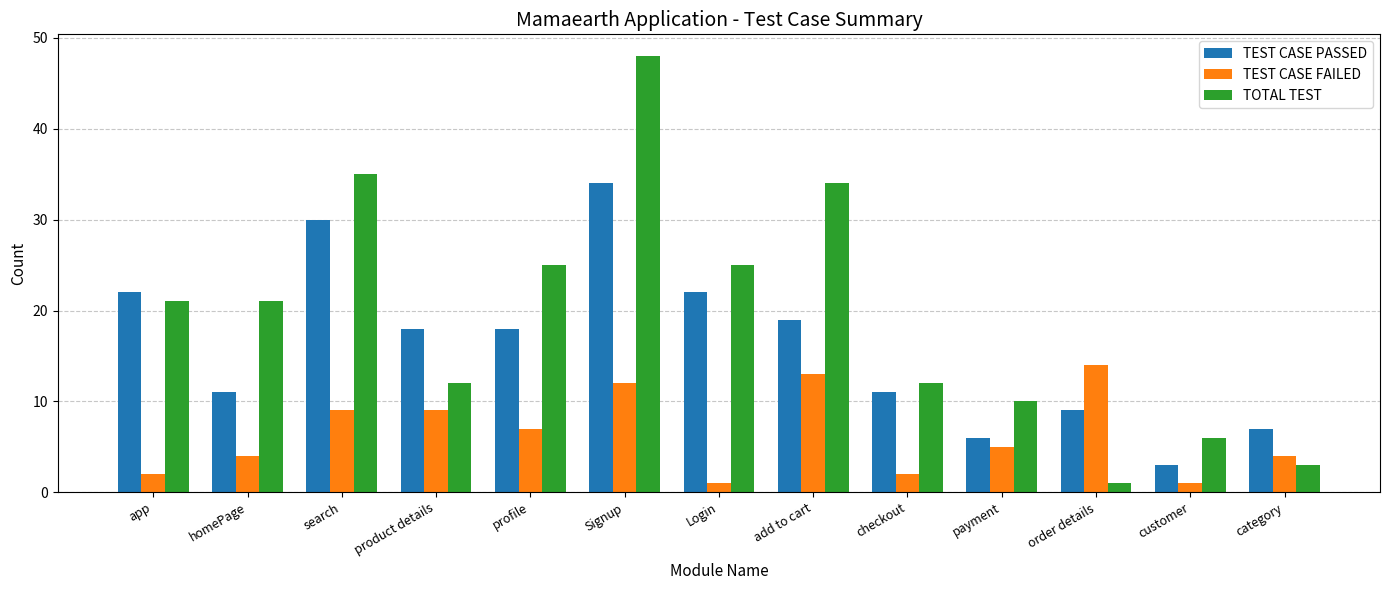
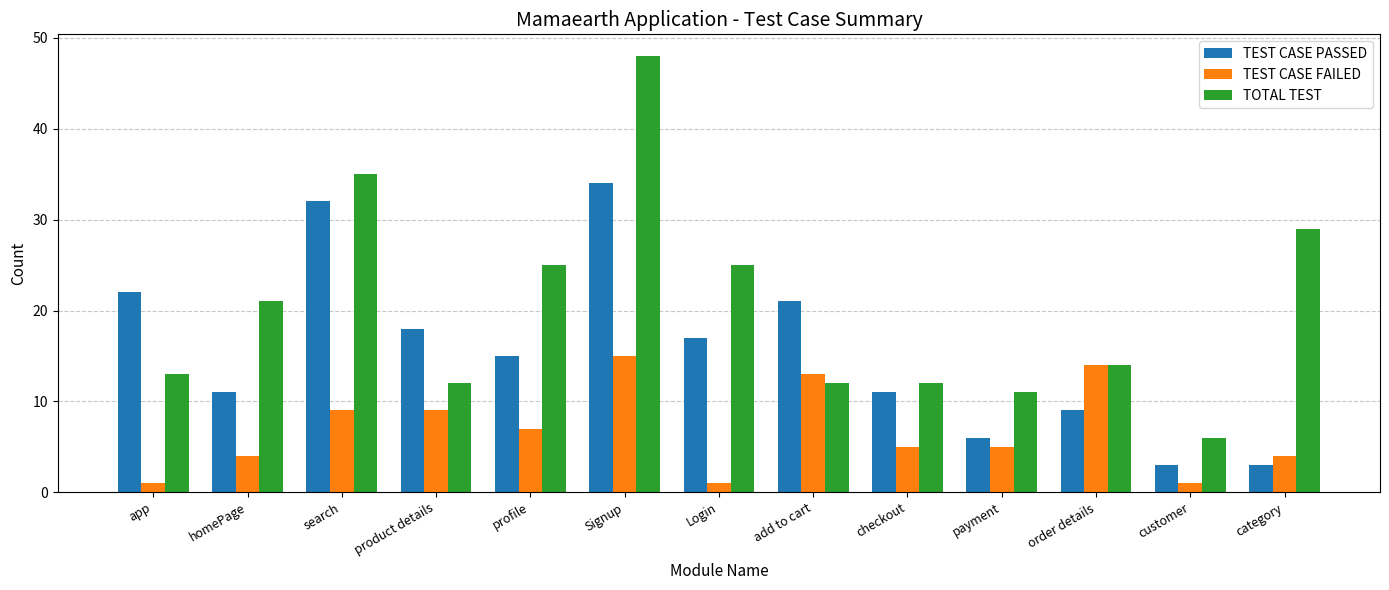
TEST CASE FAILED, app: 2 -> 1
TOTAL TEST, app: 21 -> 13
TEST CASE PASSED, search: 30 -> 32
TEST CASE PASSED, profile: 18 -> 15
TEST CASE FAILED, Signup: 12 -> 15
TEST CASE PASSED, Login: 22 -> 17
TEST CASE PASSED, add to cart: 19 -> 21
TOTAL TEST, add to cart: 34 -> 12
TEST CASE FAILED, checkout: 2 -> 5
TOTAL TEST, payment: 10 -> 11
TOTAL TEST, order details: 1 -> 14
TEST CASE PASSED, category: 7 -> 3
TOTAL TEST, category: 3 -> 29
